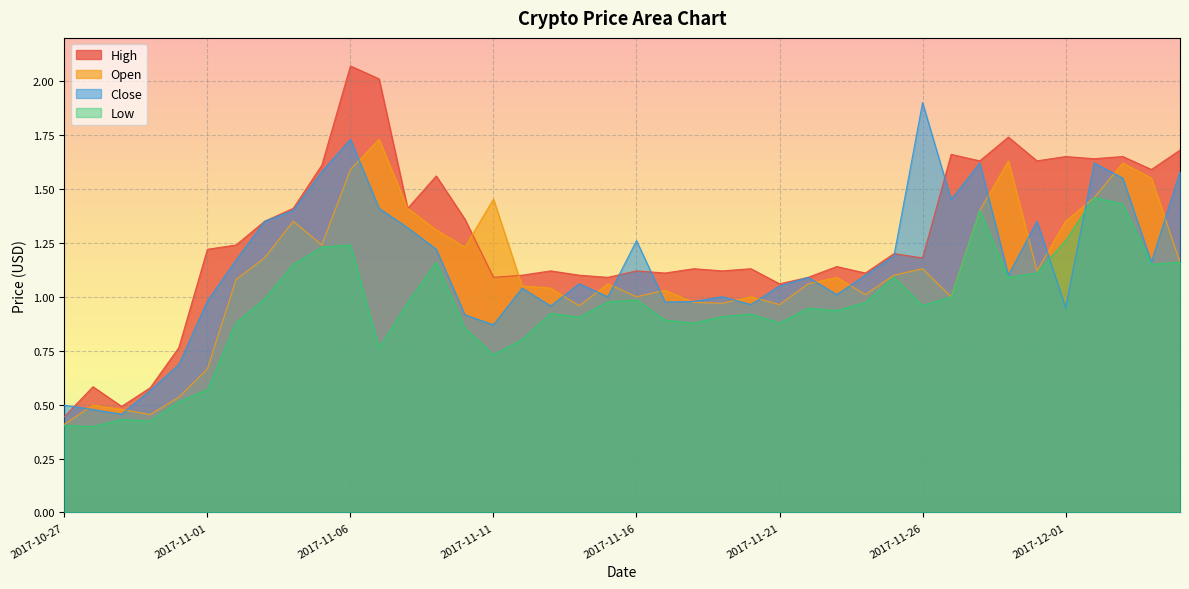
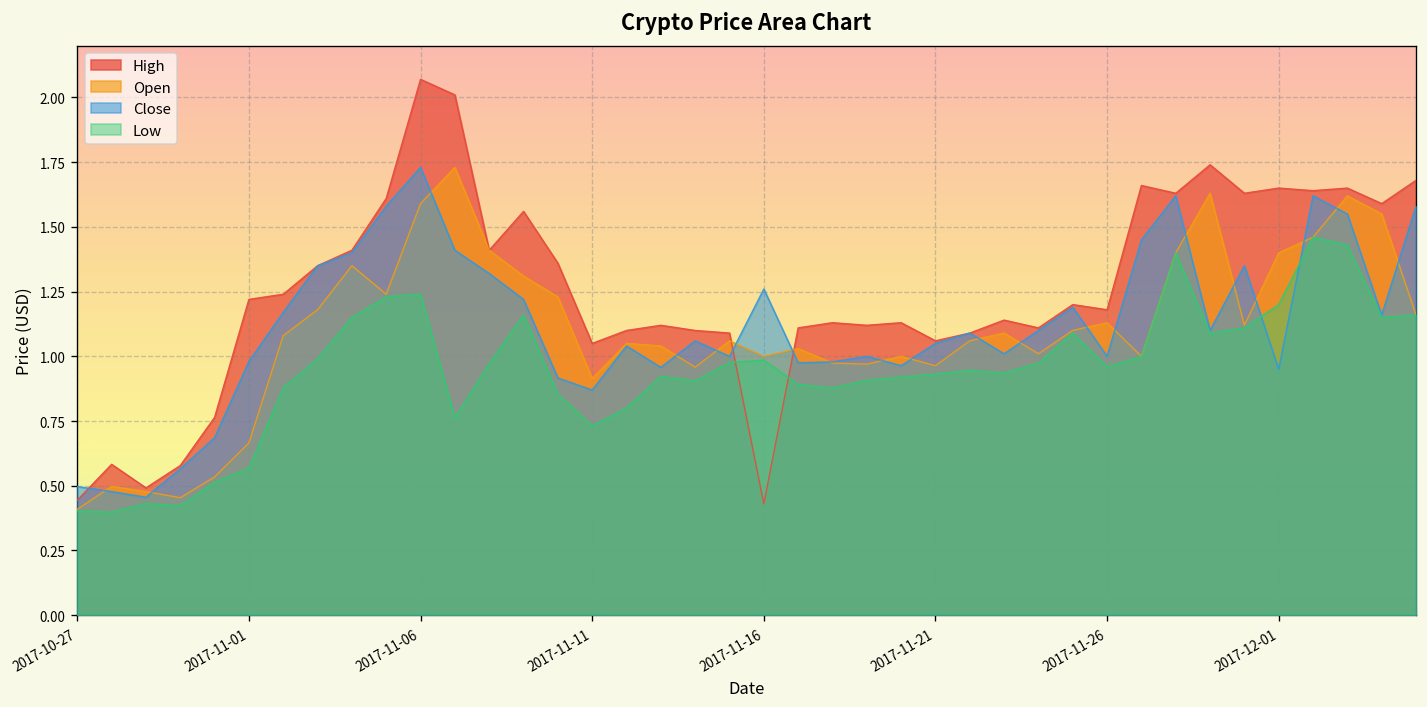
High, 2017-11-11: 1.09 -> 1.05
Open, 2017-11-11: 1.45 -> 0.91
High, 2017-11-16: 1.12 -> 0.43
Low, 2017-11-21: 0.88 -> 0.93
Close, 2017-11-26: 1.9 -> 1.0
Open, 2017-12-01: 1.35 -> 1.40
Low, 2017-12-01: 1.26 -> 1.20
